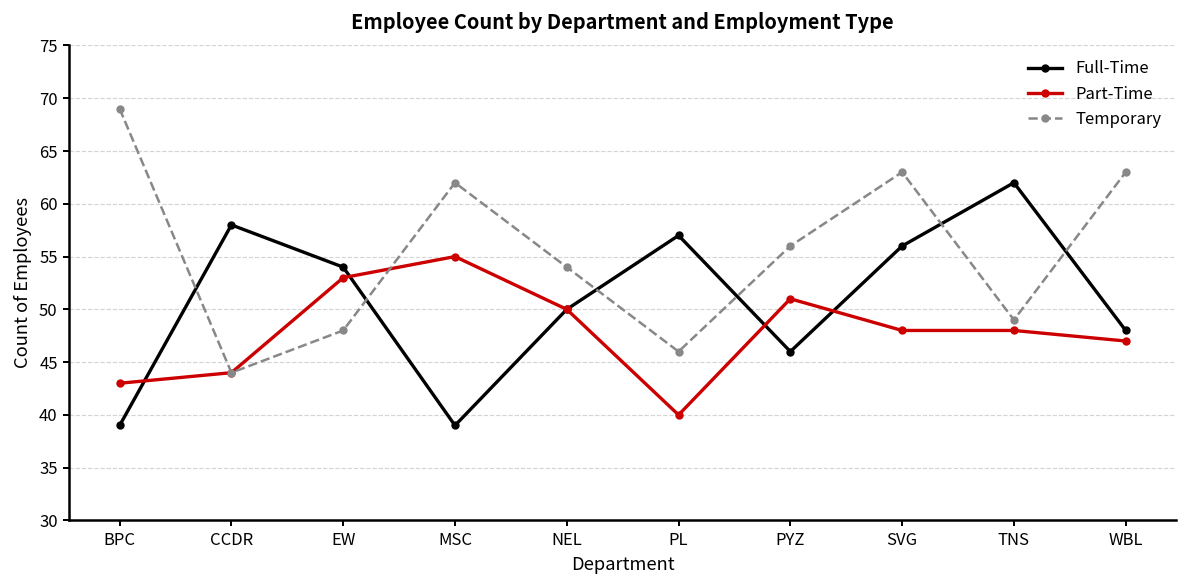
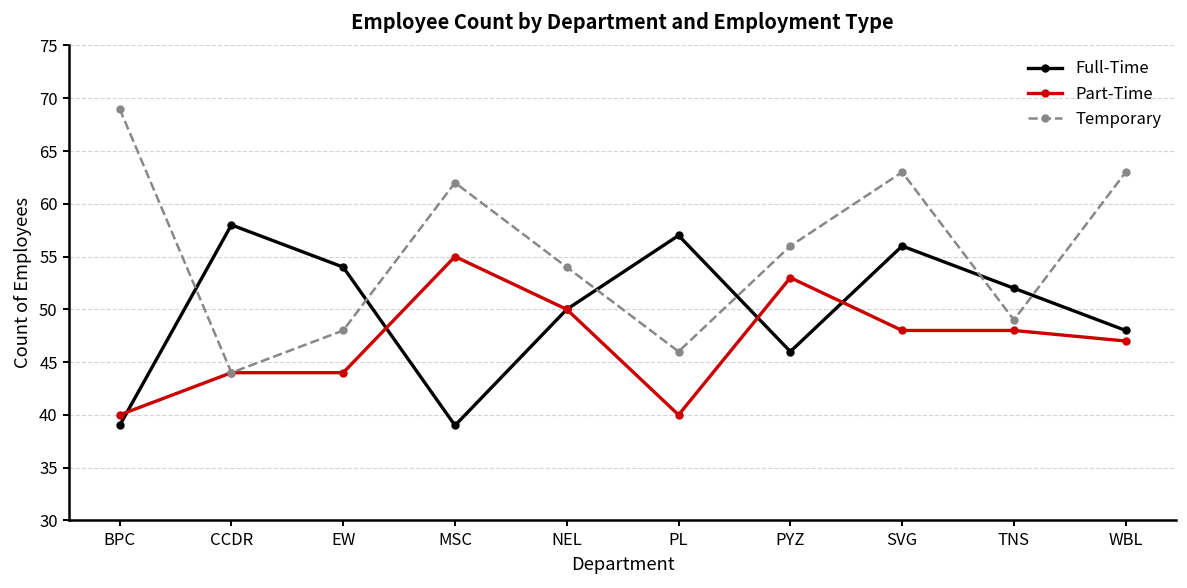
Part-Time, BPC: 43 -> 40
Part-Time, EW: 53 -> 44
Part-Time, PYZ: 51 -> 53
Full-Time, TNS: 62 -> 52
